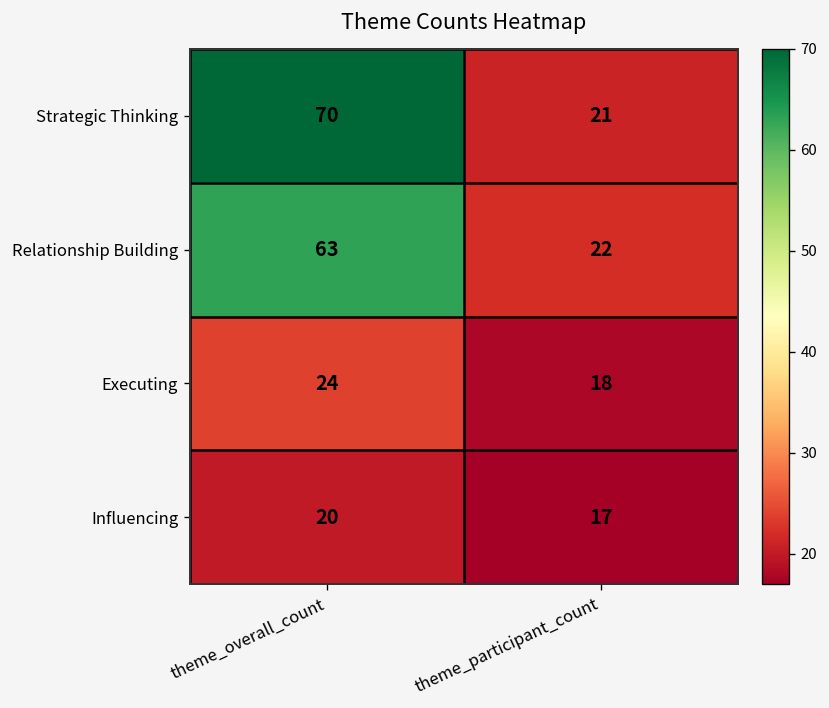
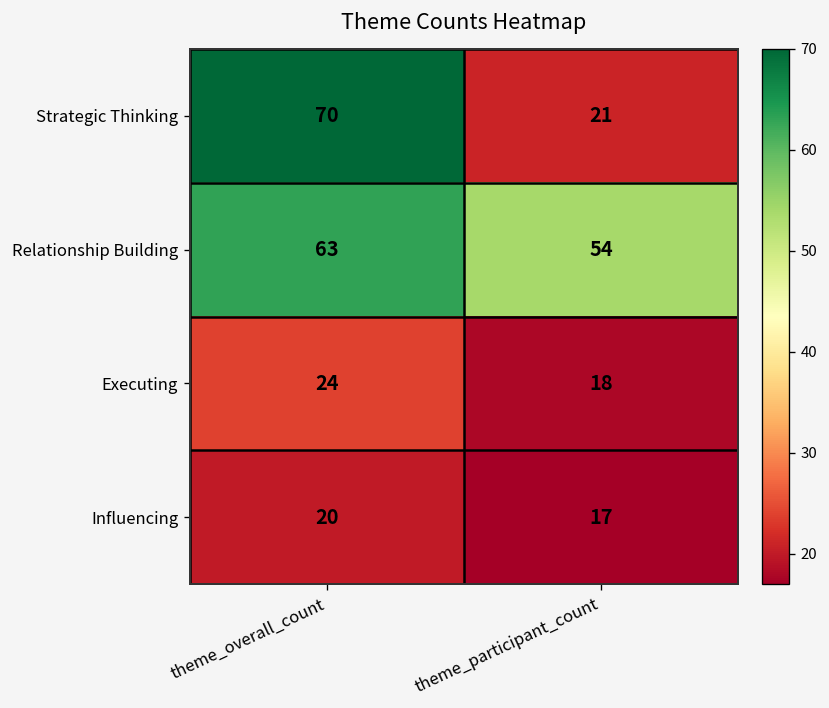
Relationship Building, theme_participant_count: 22 -> 54
